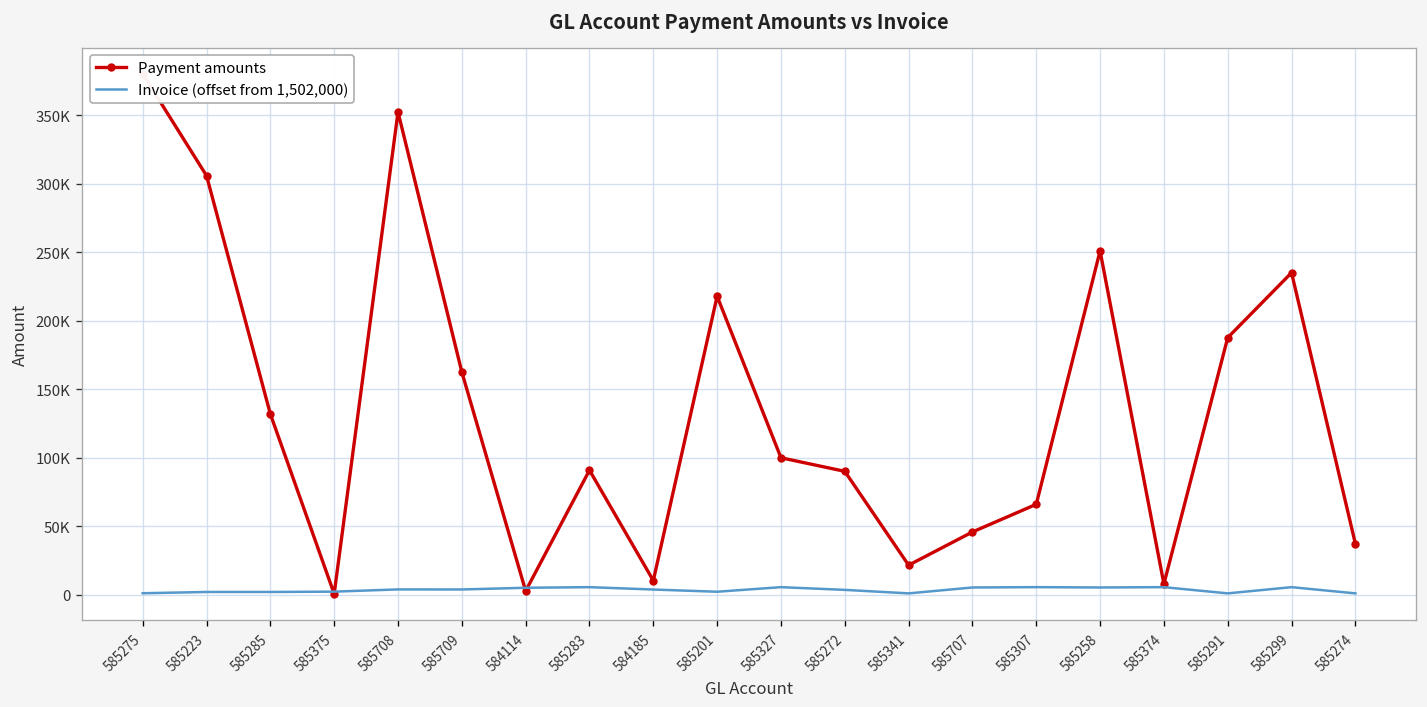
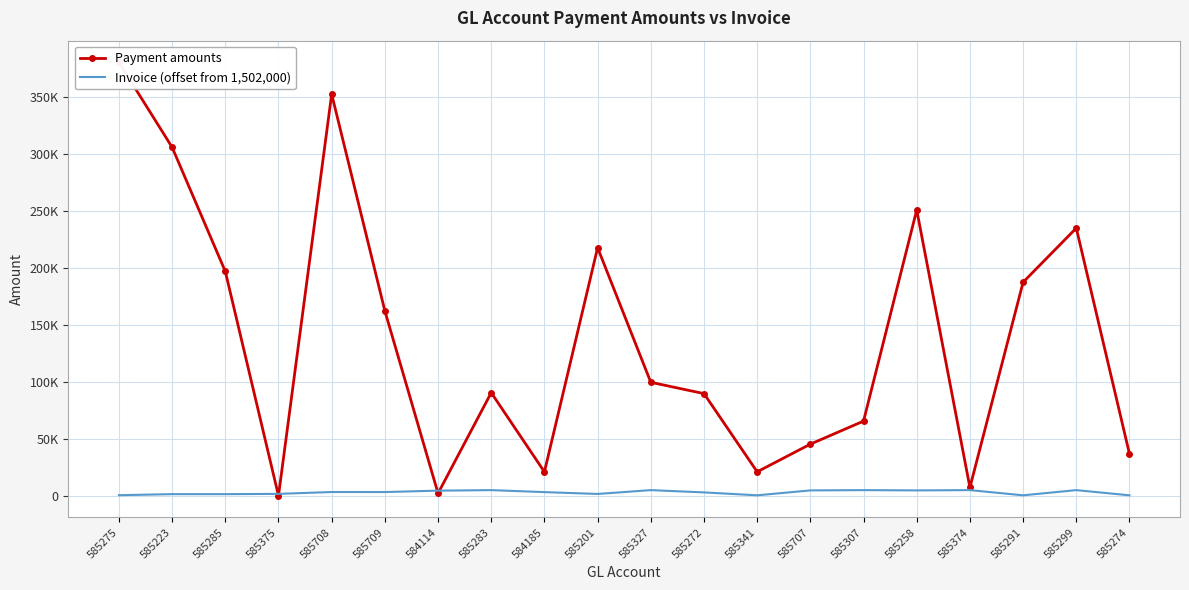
Payment amounts, 585285: 132000 -> 197000
Payment amounts, 584185: 10000 -> 21000
